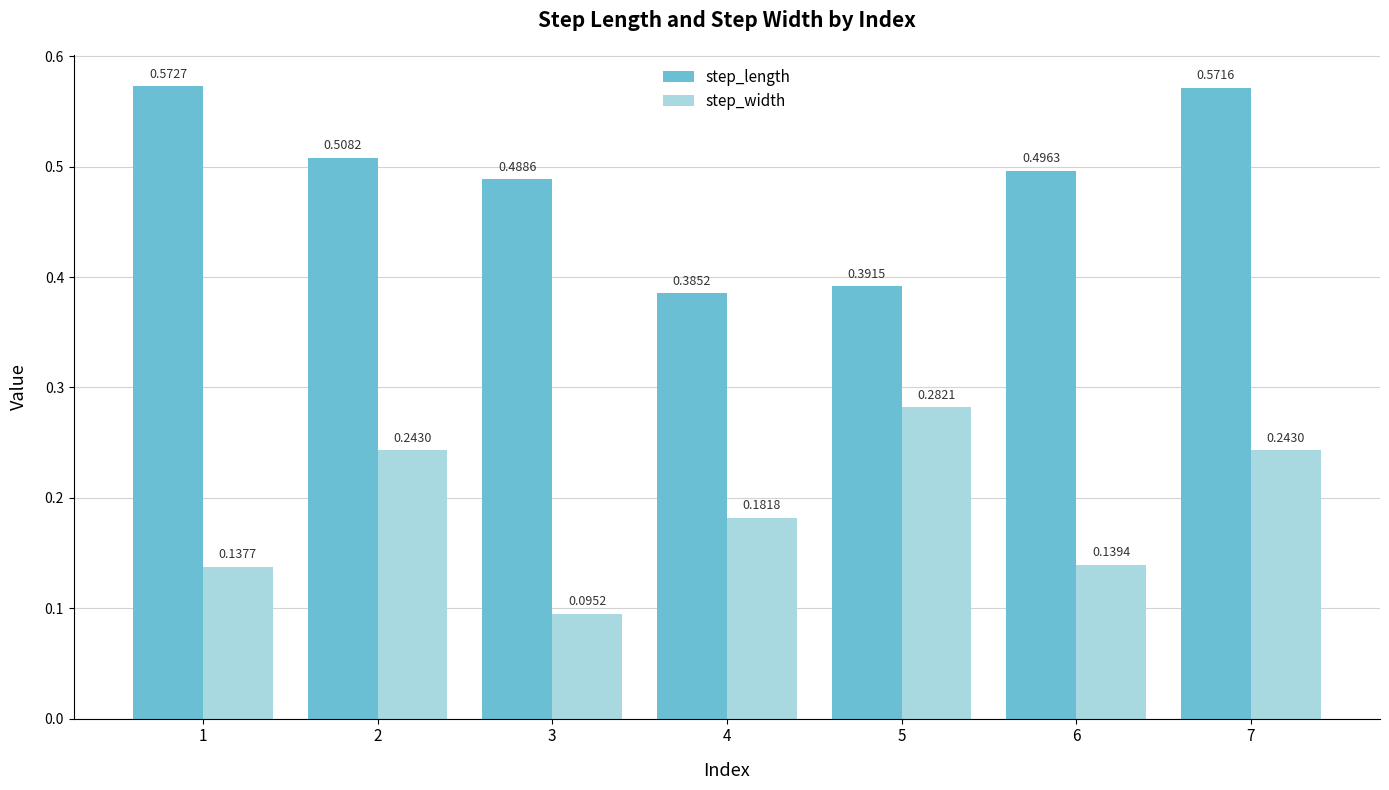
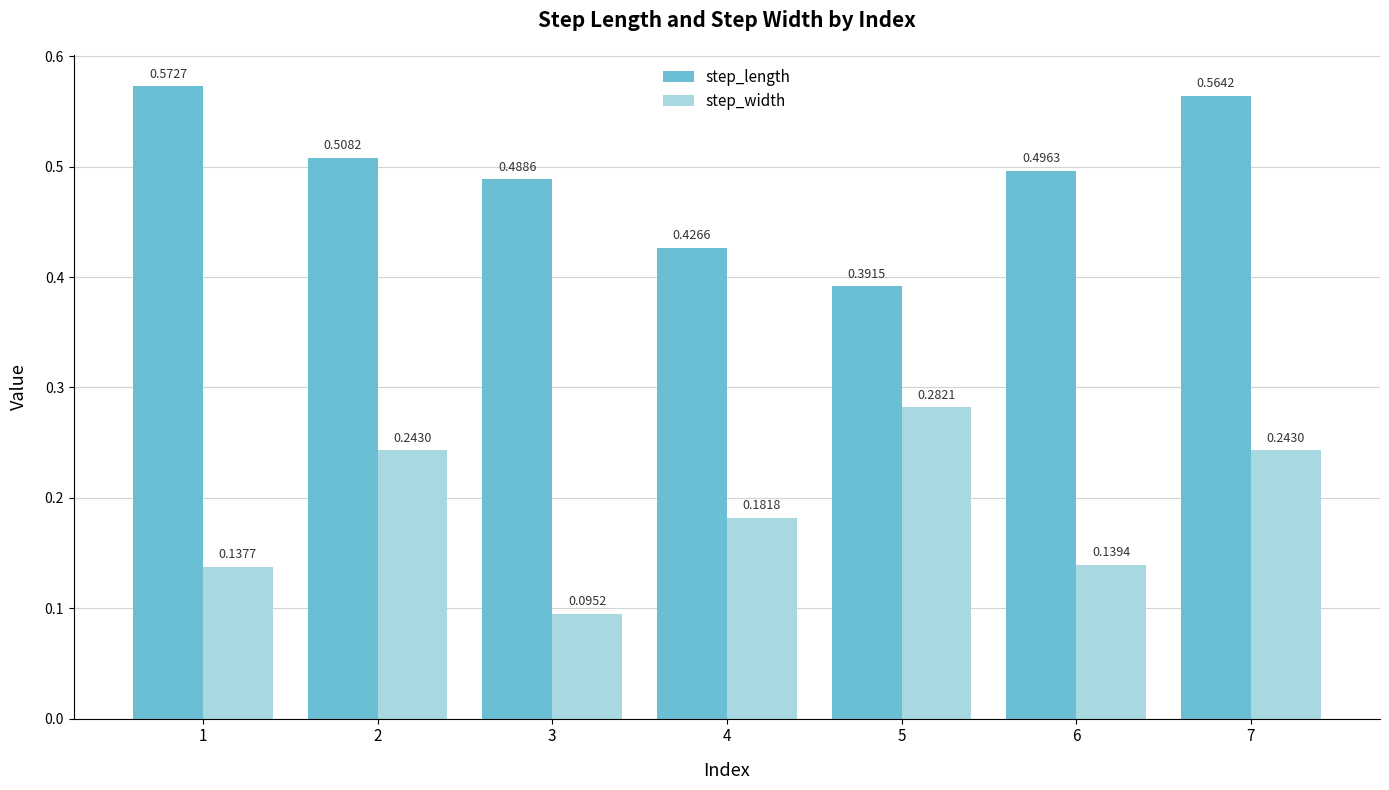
step_length, 4: 0.3852 -> 0.4266
step_length, 7: 0.5716 -> 0.5642
